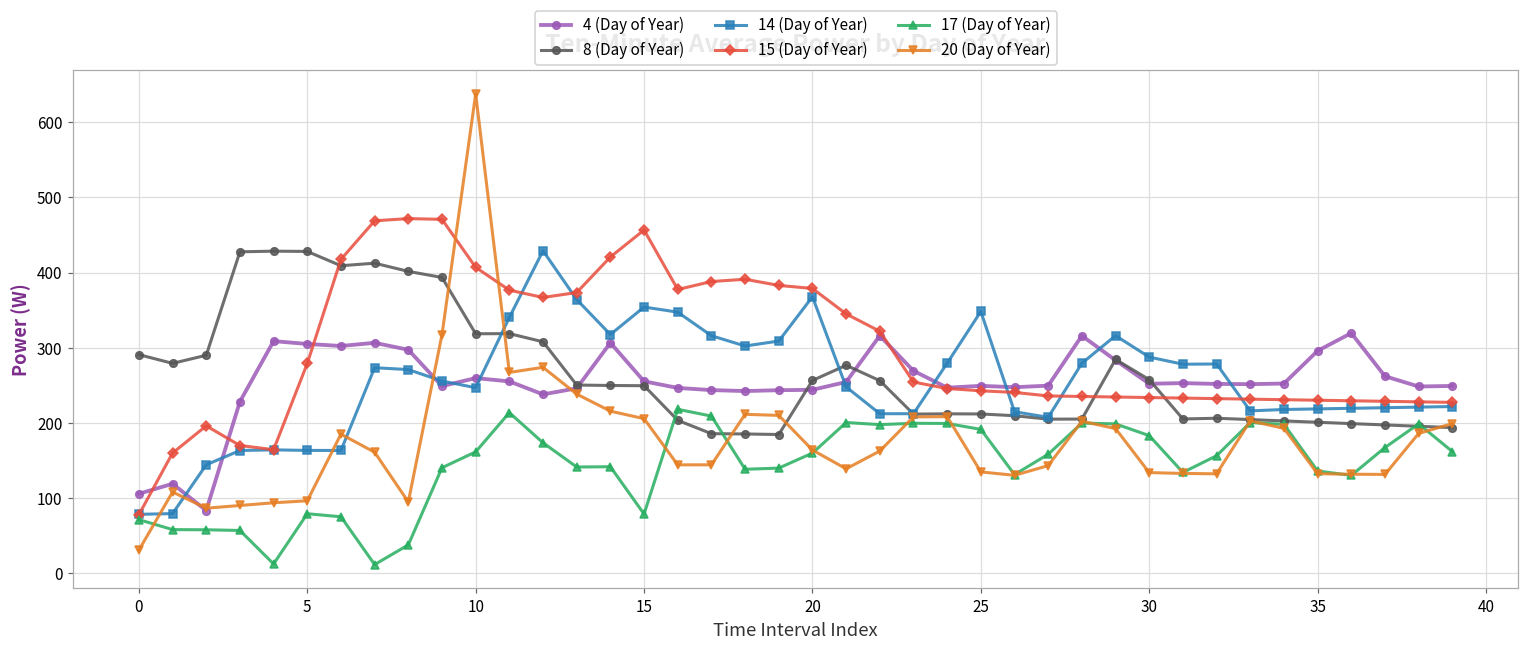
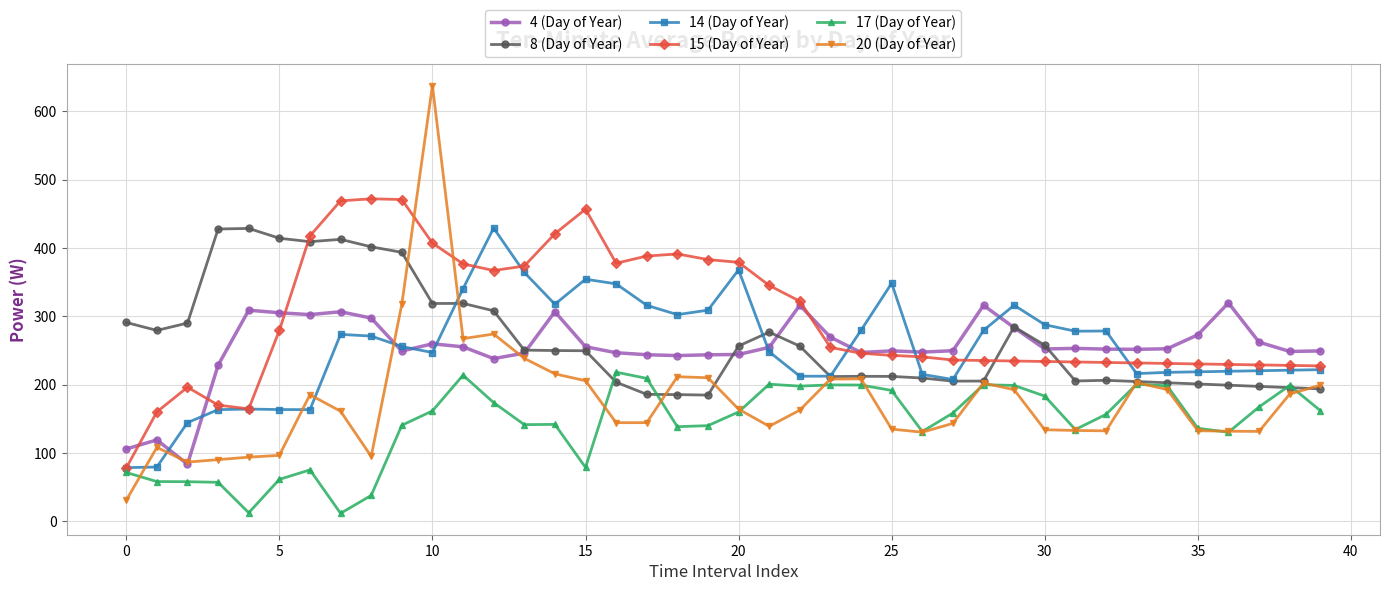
8 (Day of Year), 5: 430 -> 410
17 (Day of Year), 5: 80 -> 60
4 (Day of Year), 35: 300 -> 270
